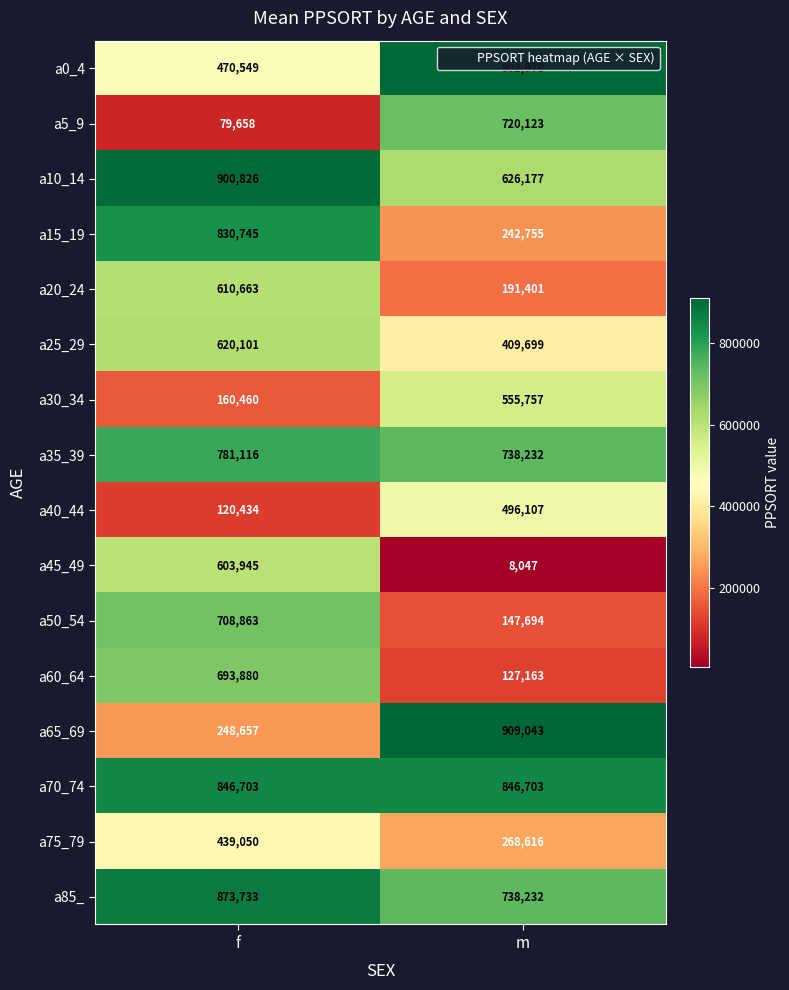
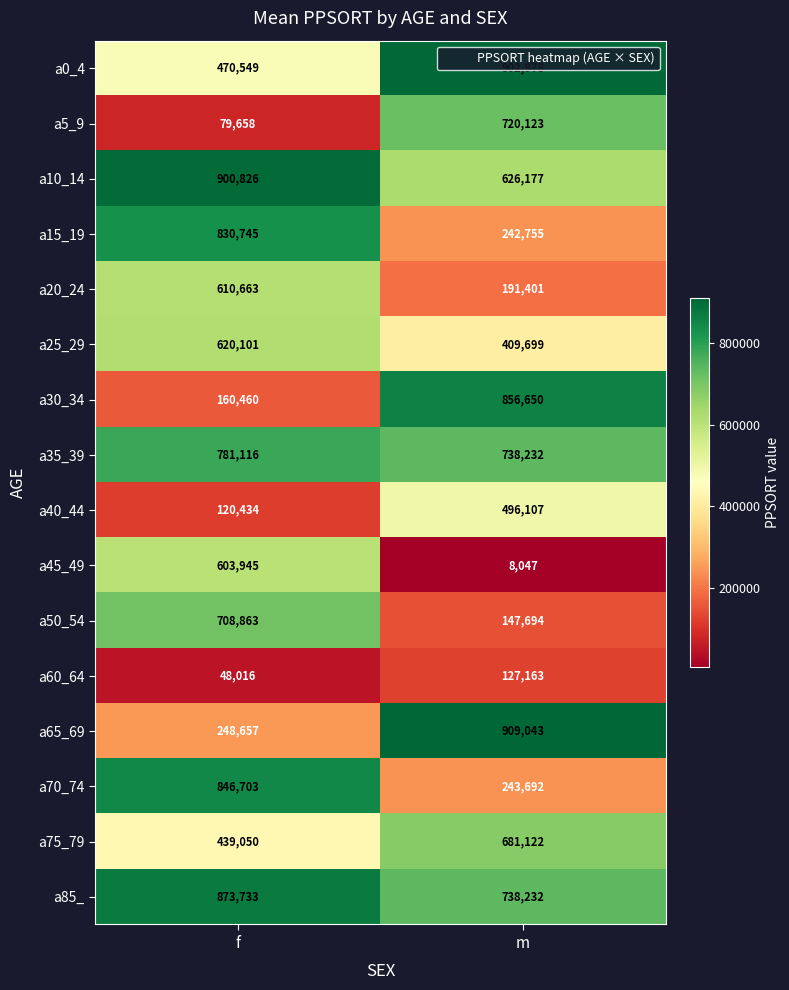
a30_34, m: 555,757 -> 856,650
a60_64, f: 693,880 -> 48,016
a70_74, m: 846,703 -> 243,692
a75_79, m: 268,616 -> 681,122
